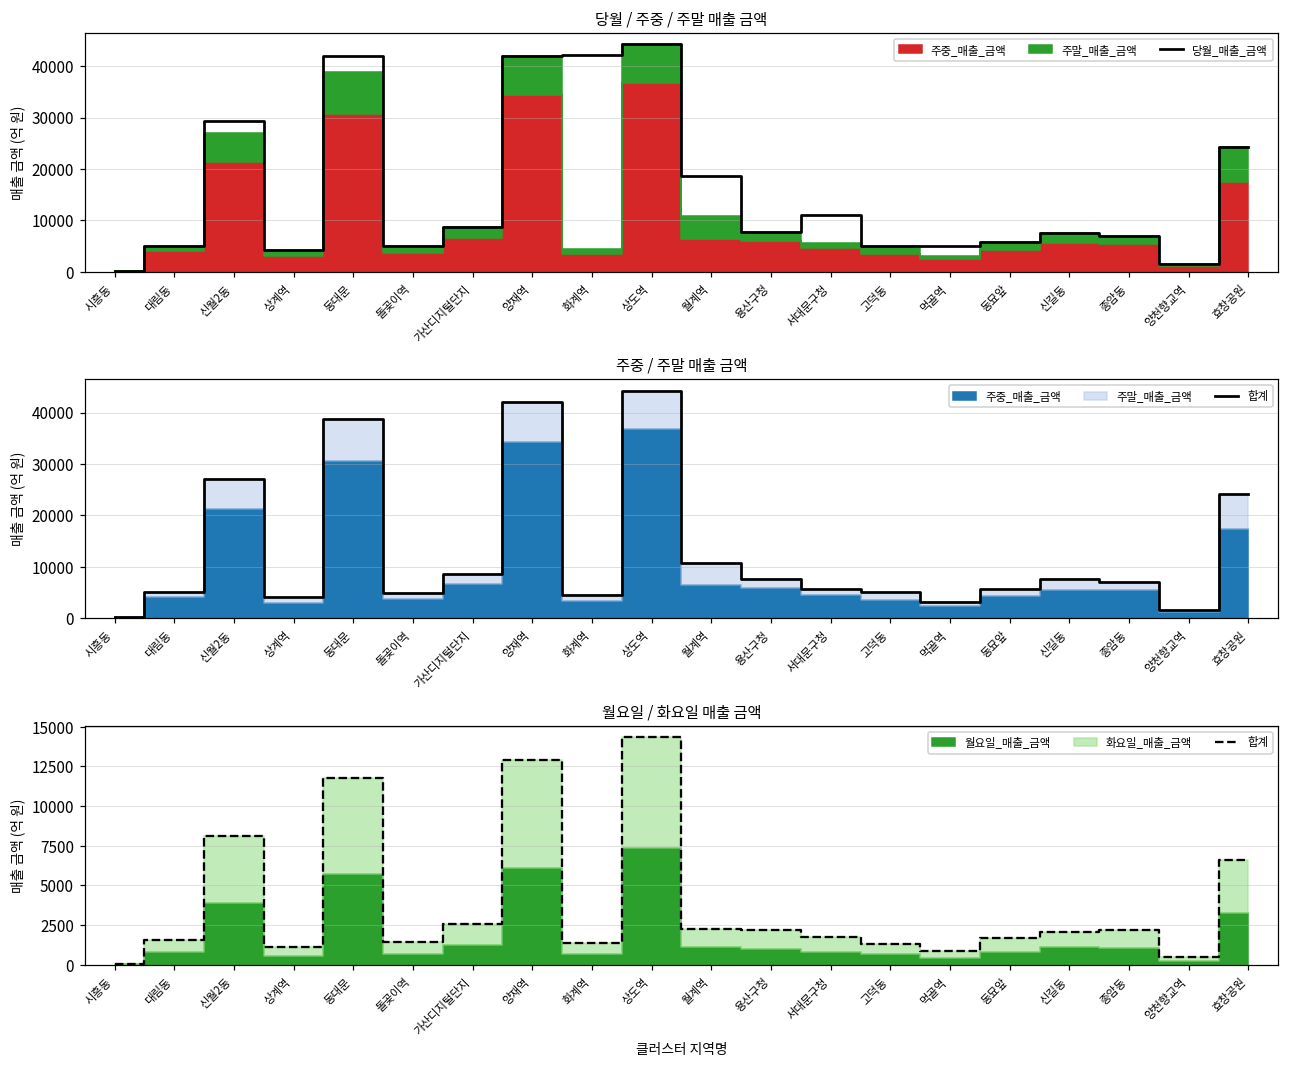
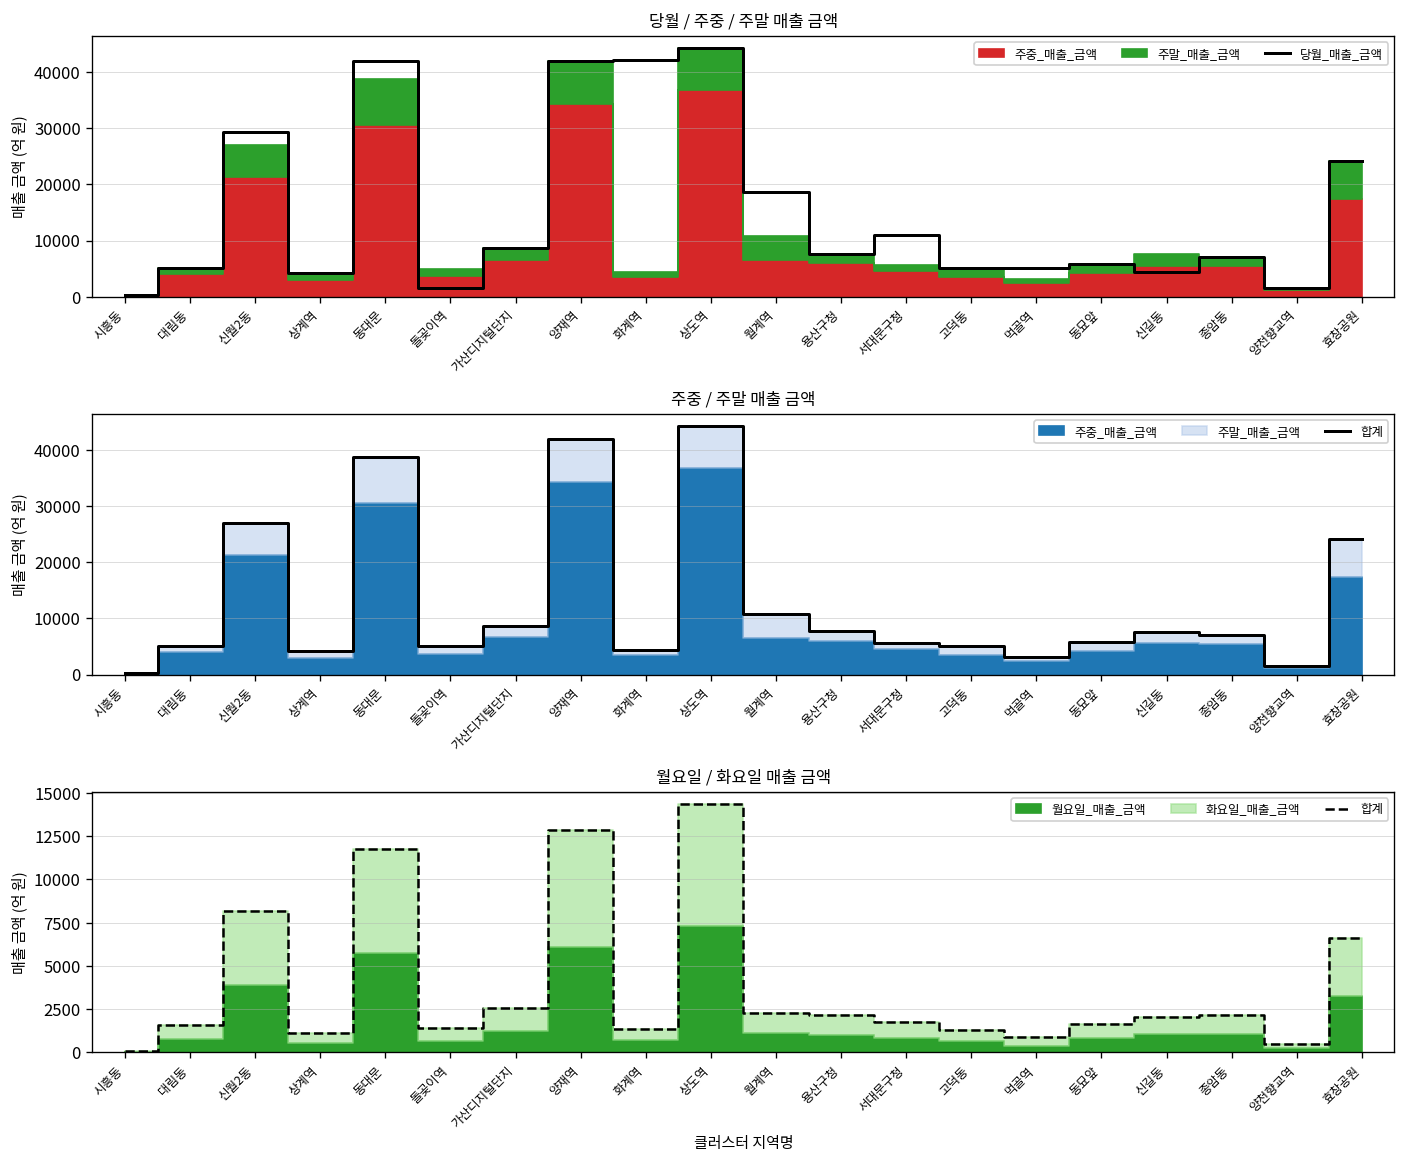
당월 / 주중 / 주말 매출 금액, 당월_매출_금액, 돌곶이역: 5000 -> 1000
당월 / 주중 / 주말 매출 금액, 당월_매출_금액, 신길동: 8000 -> 4000
